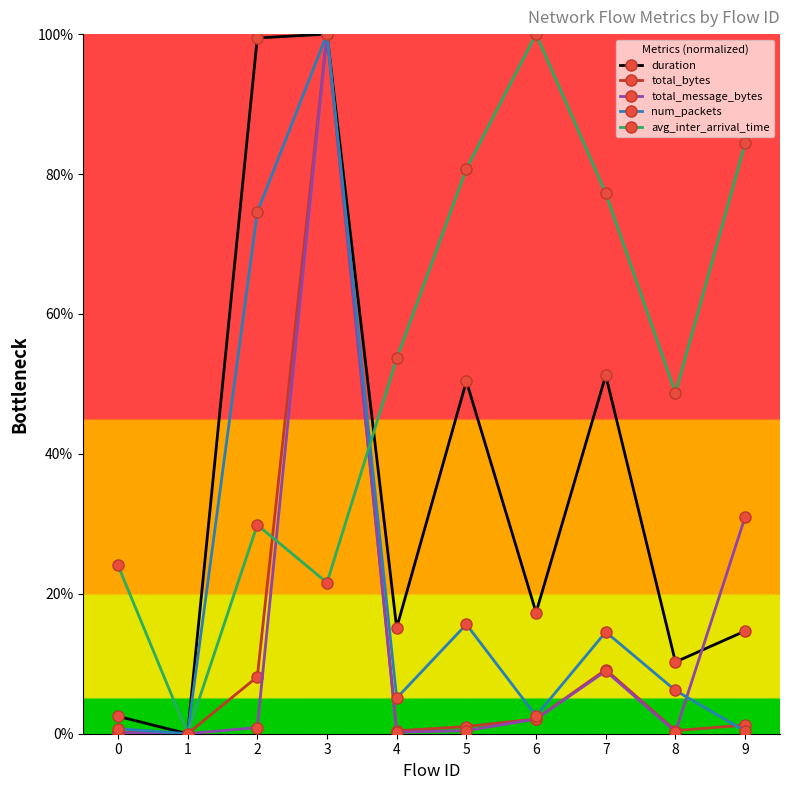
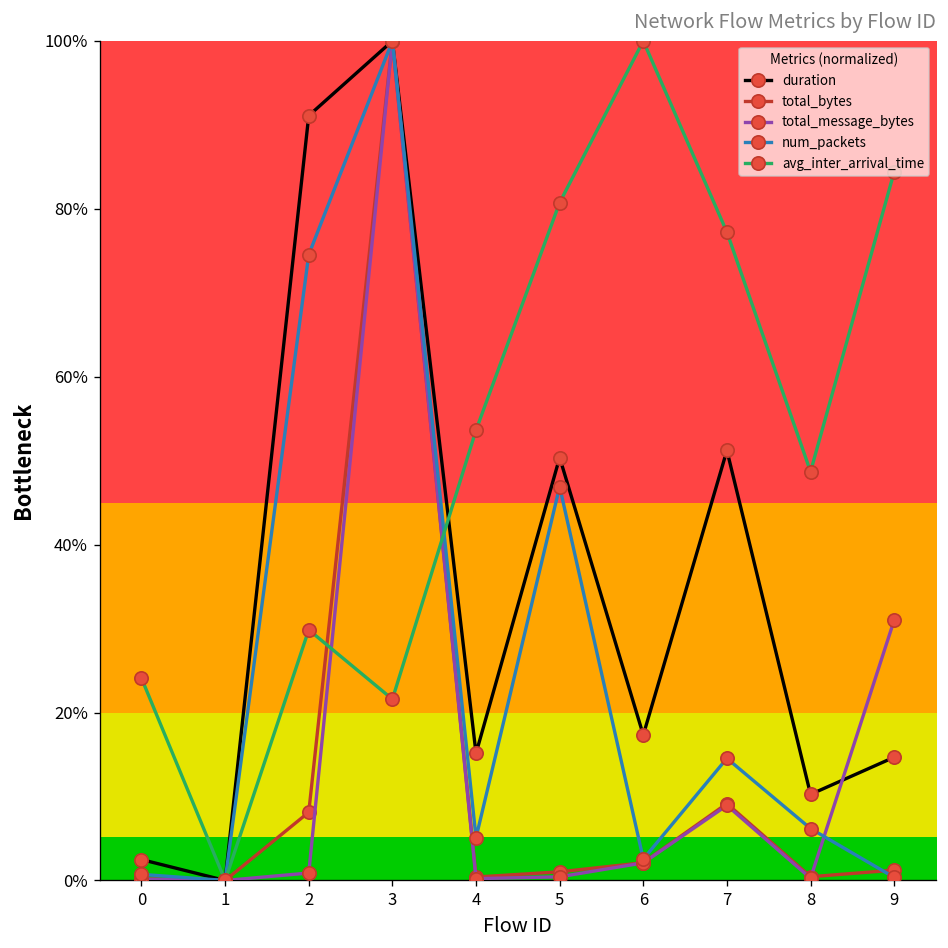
duration, 2: 99% -> 91%
num_packets, 5: 16% -> 47%
